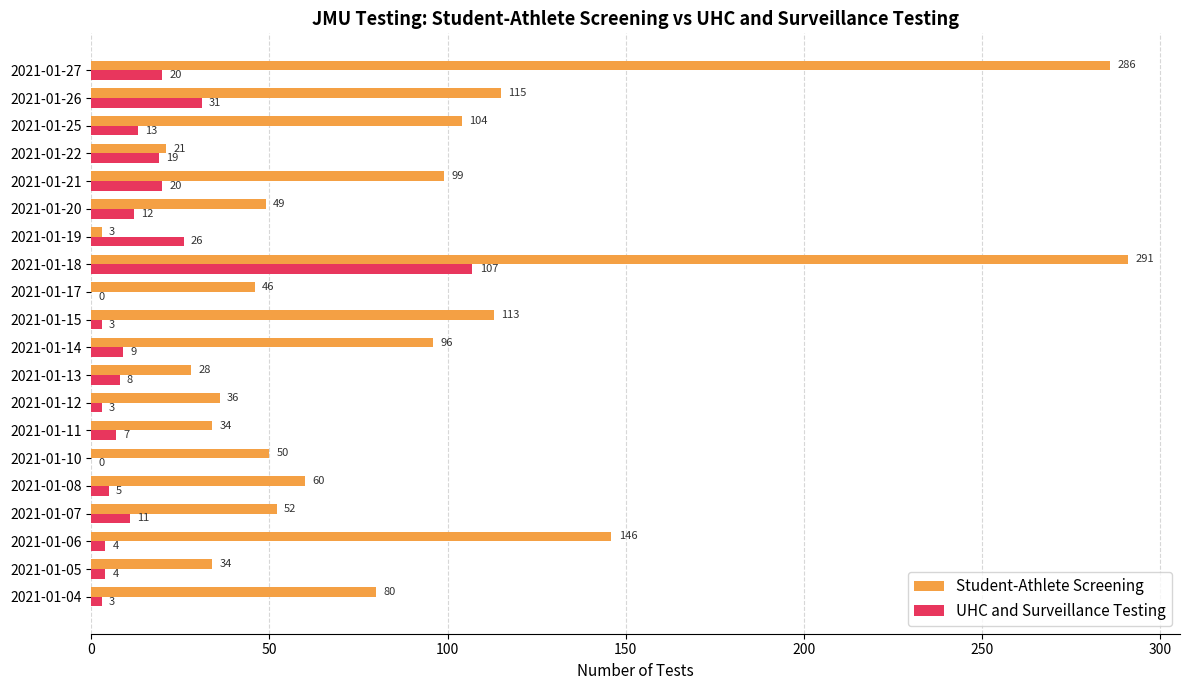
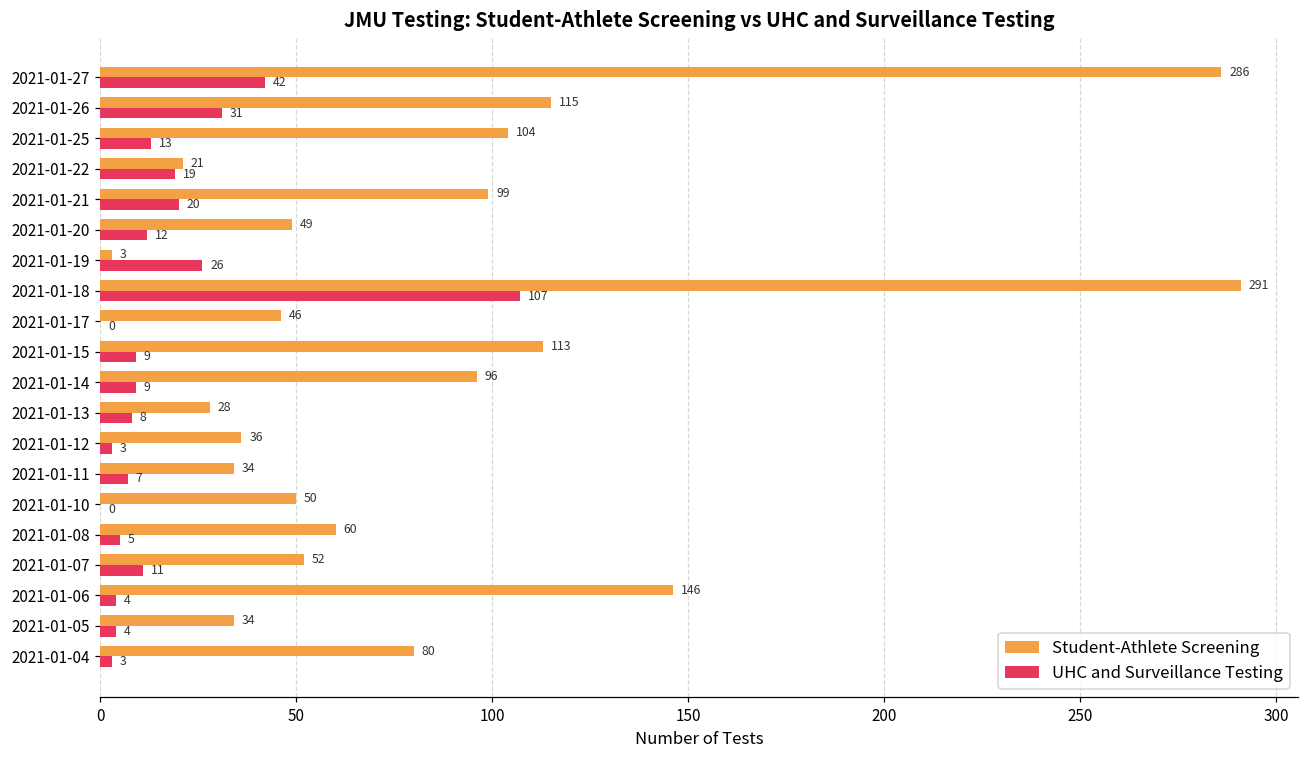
UHC and Surveillance Testing, 2021-01-27: 20 -> 42
UHC and Surveillance Testing, 2021-01-15: 3 -> 9
